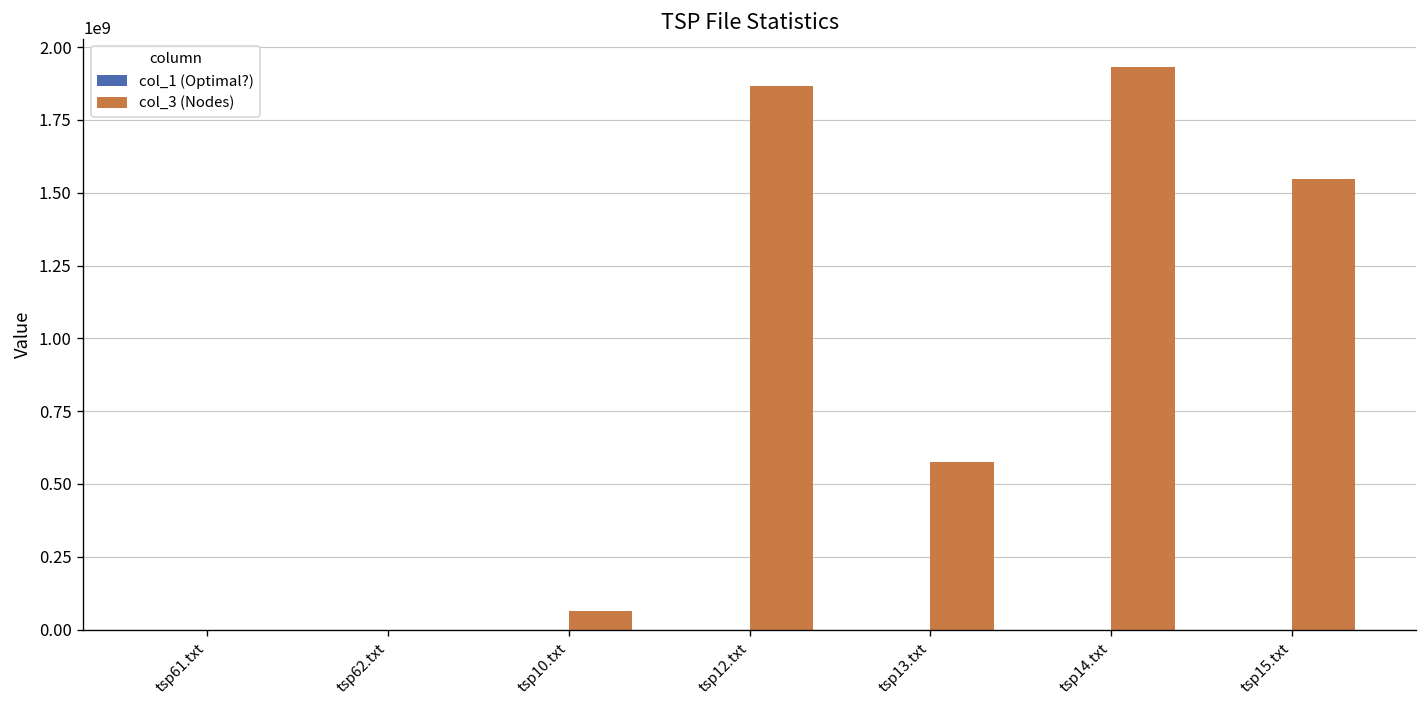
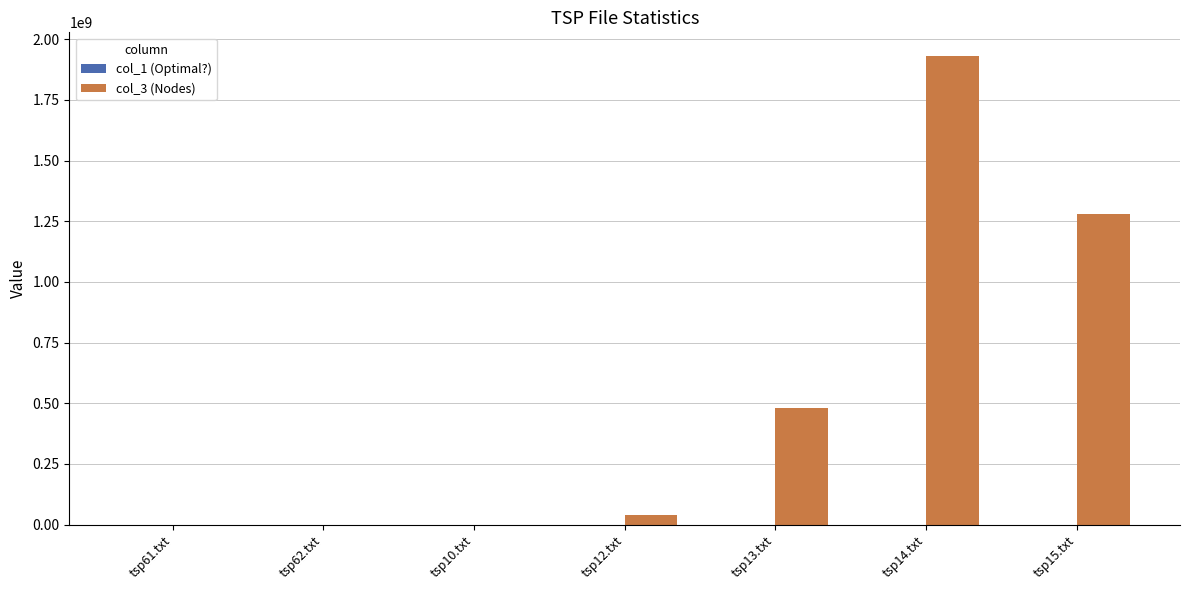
col_3 (Nodes), tsp10.txt: 60000000 -> 0
col_3 (Nodes), tsp12.txt: 1870000000 -> 40000000
col_3 (Nodes), tsp13.txt: 580000000 -> 480000000
col_3 (Nodes), tsp15.txt: 1550000000 -> 1280000000
